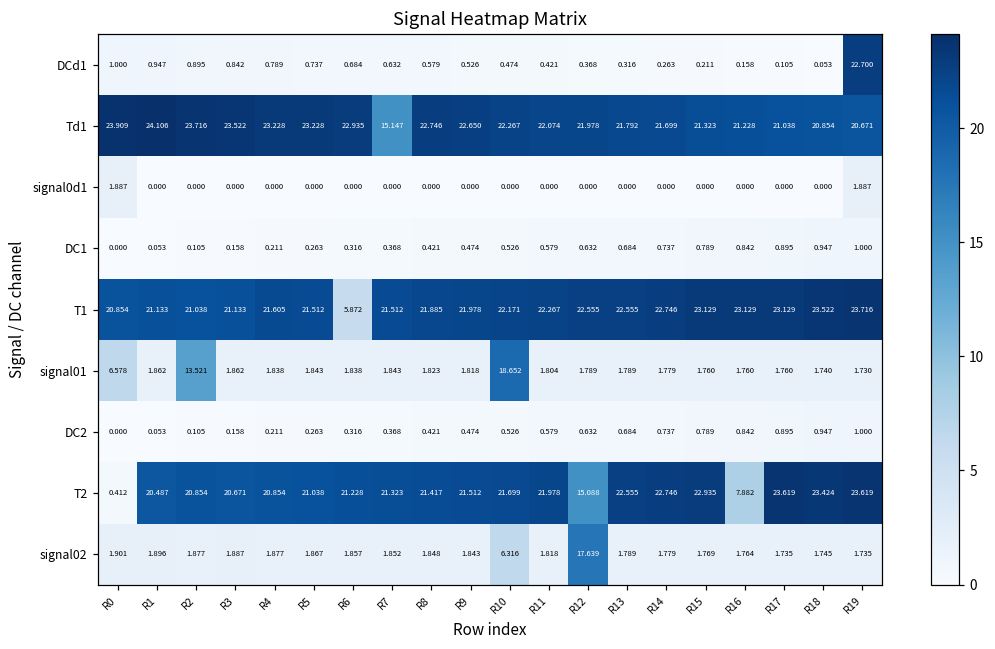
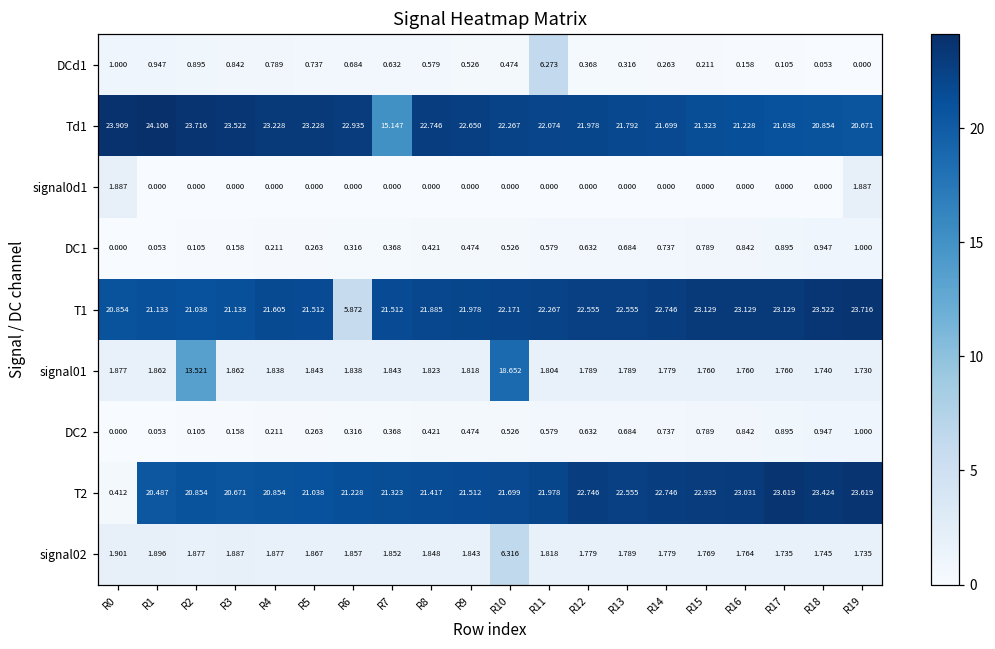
DCd1, R11: 0.421 -> 6.273
DCd1, R19: 22.700 -> 0.000
signal01, R0: 6.578 -> 1.877
T2, R12: 15.088 -> 22.746
T2, R16: 7.882 -> 23.031
signal02, R12: 17.639 -> 1.779
